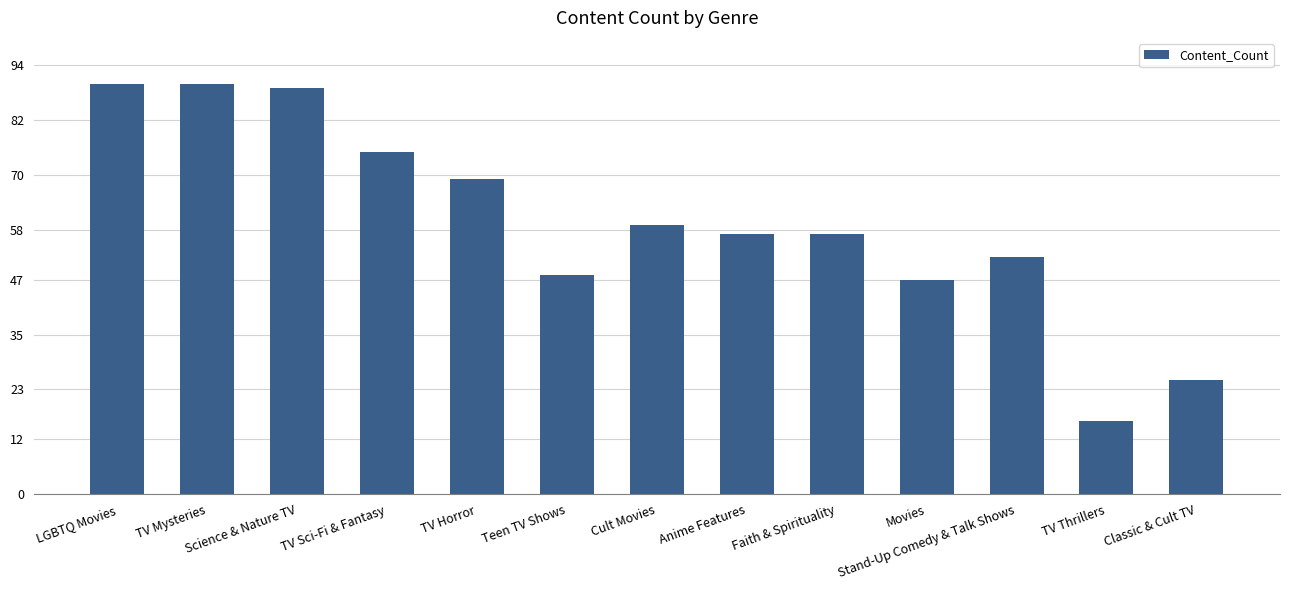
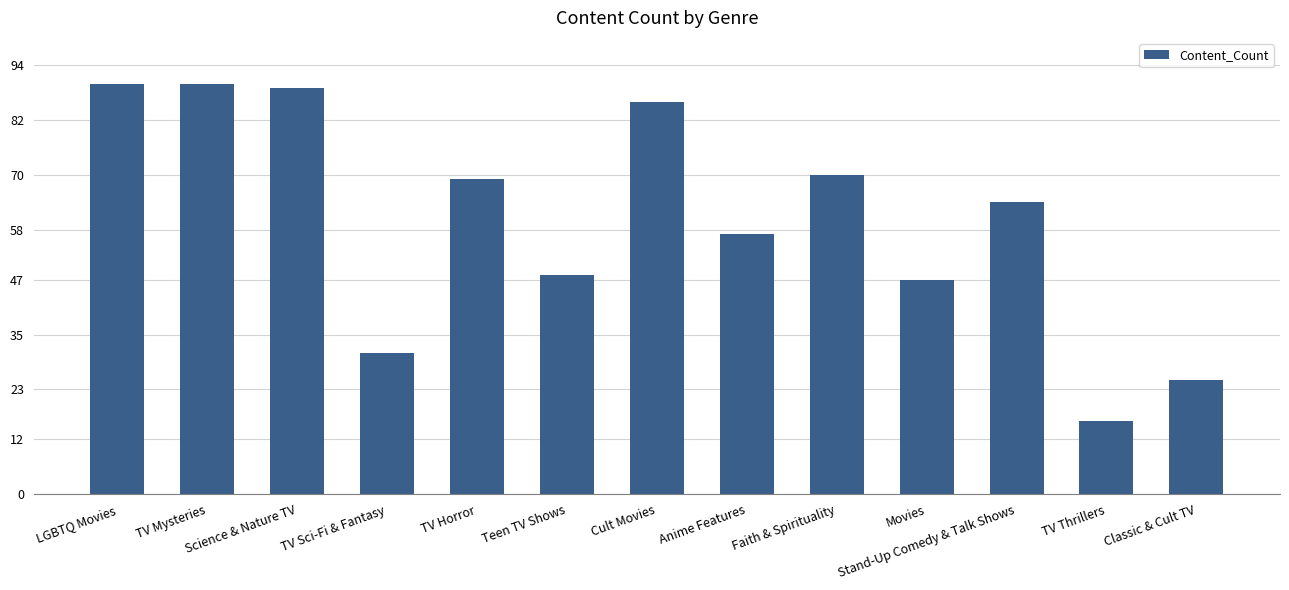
TV Sci-Fi & Fantasy: 75 -> 31
Cult Movies: 59 -> 86
Faith & Spirituality: 57 -> 70
Stand-Up Comedy & Talk Shows: 52 -> 64
